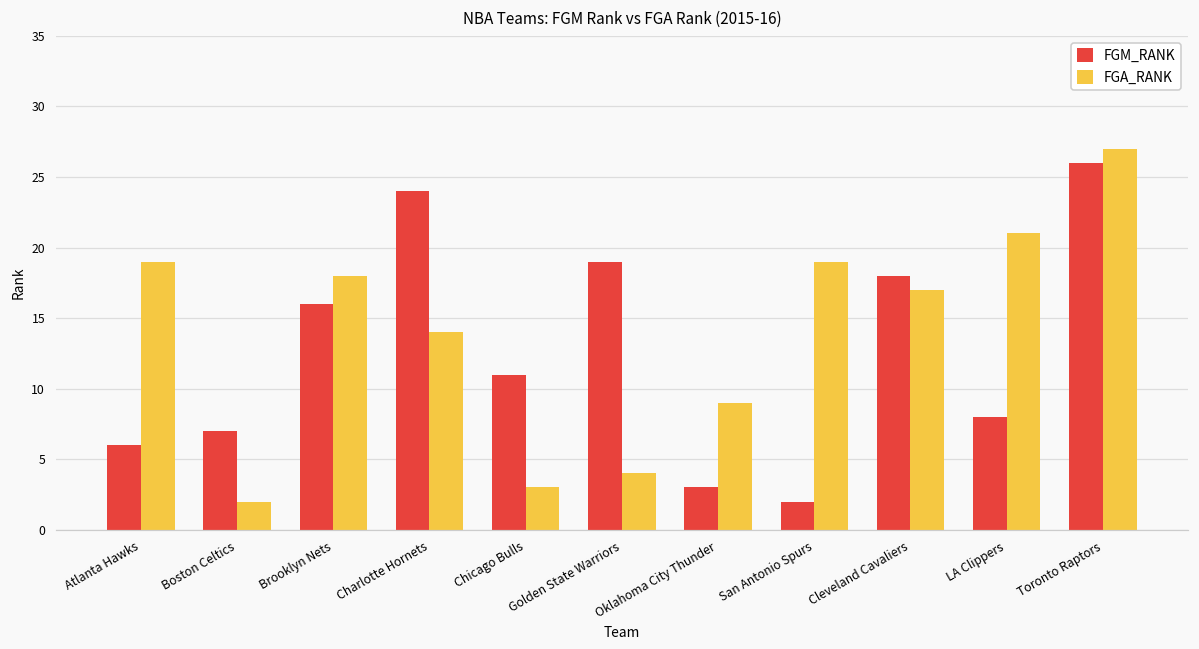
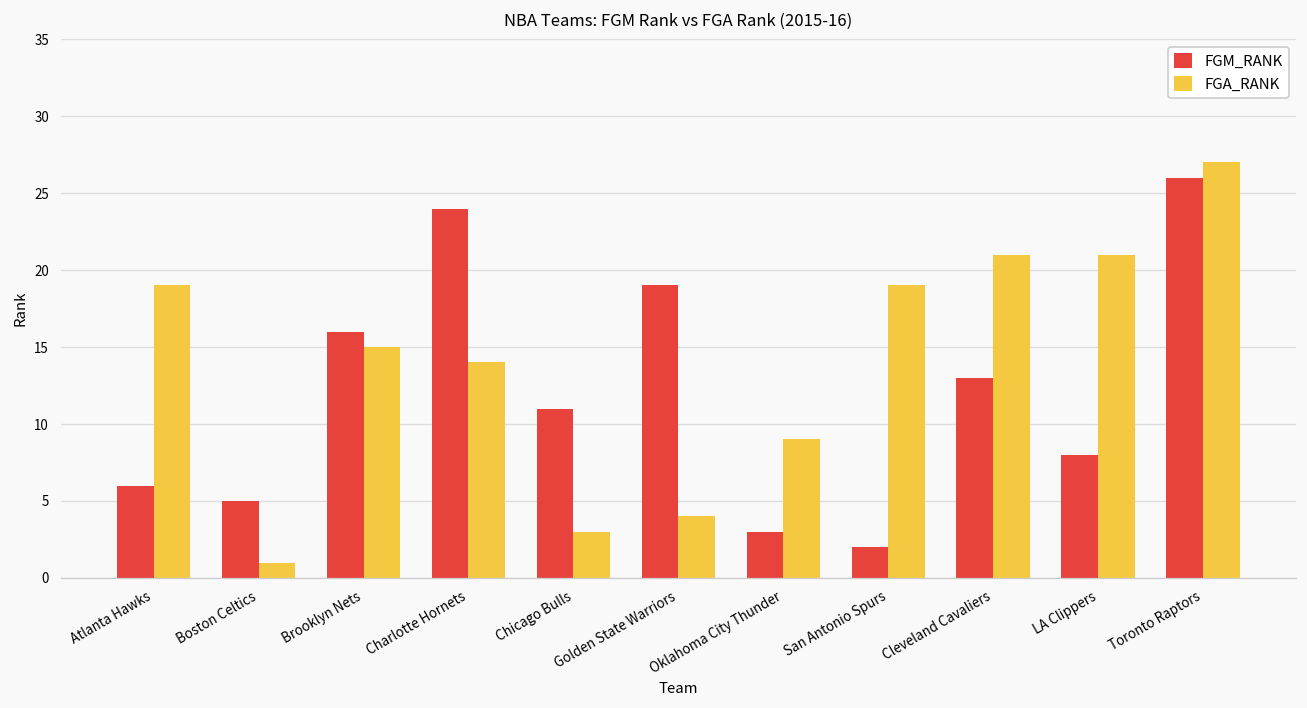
FGM_RANK, Boston Celtics: 7 -> 5
FGA_RANK, Boston Celtics: 2 -> 1
FGA_RANK, Brooklyn Nets: 18 -> 15
FGM_RANK, Cleveland Cavaliers: 18 -> 13
FGA_RANK, Cleveland Cavaliers: 17 -> 21
